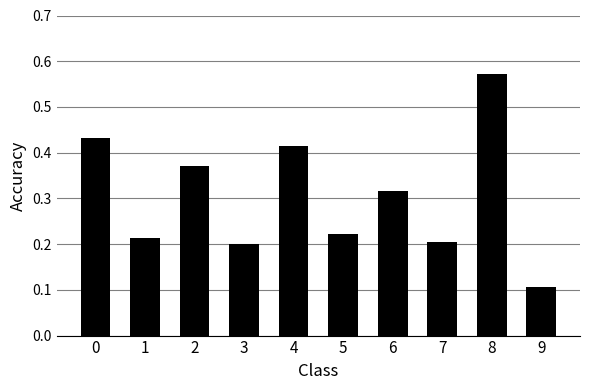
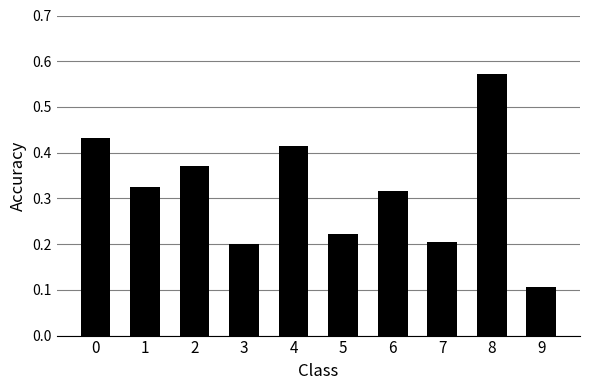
1: 0.21 -> 0.33
